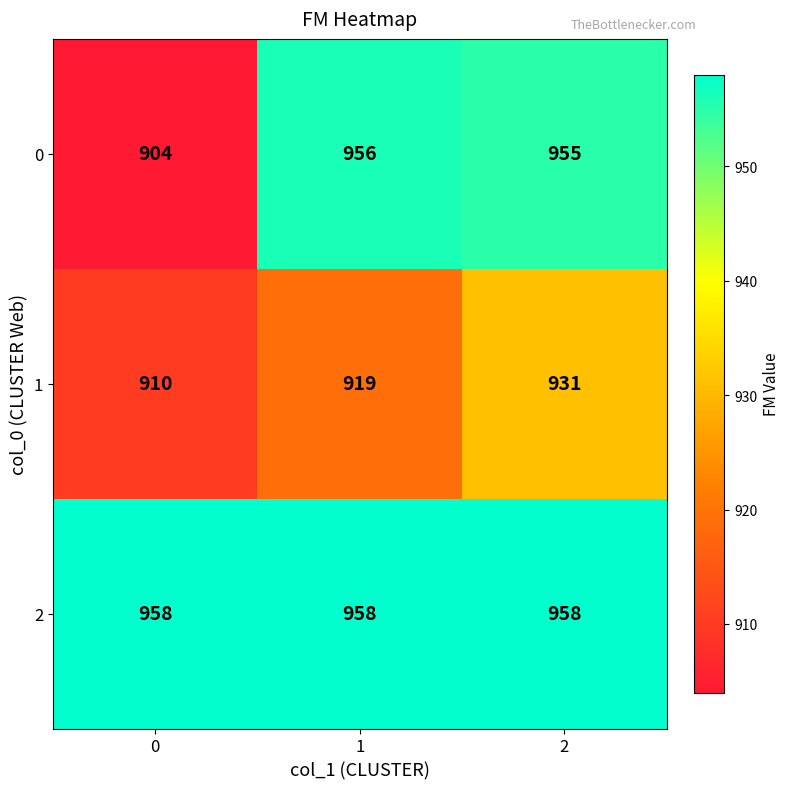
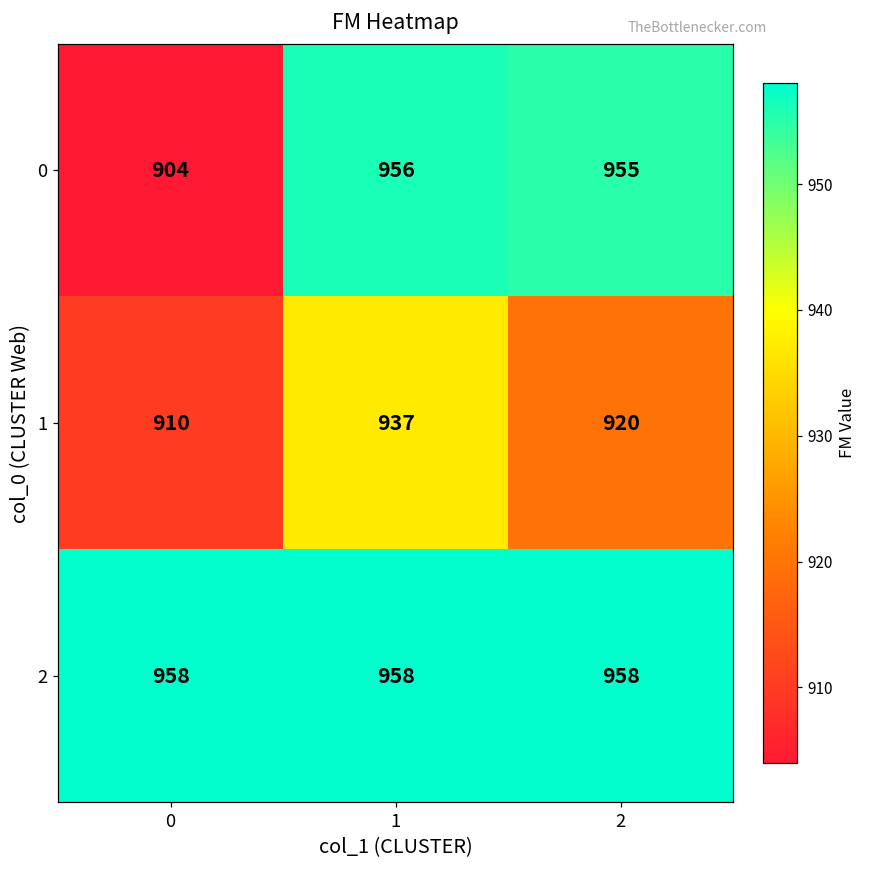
1, 1: 919 -> 937
1, 2: 931 -> 920
